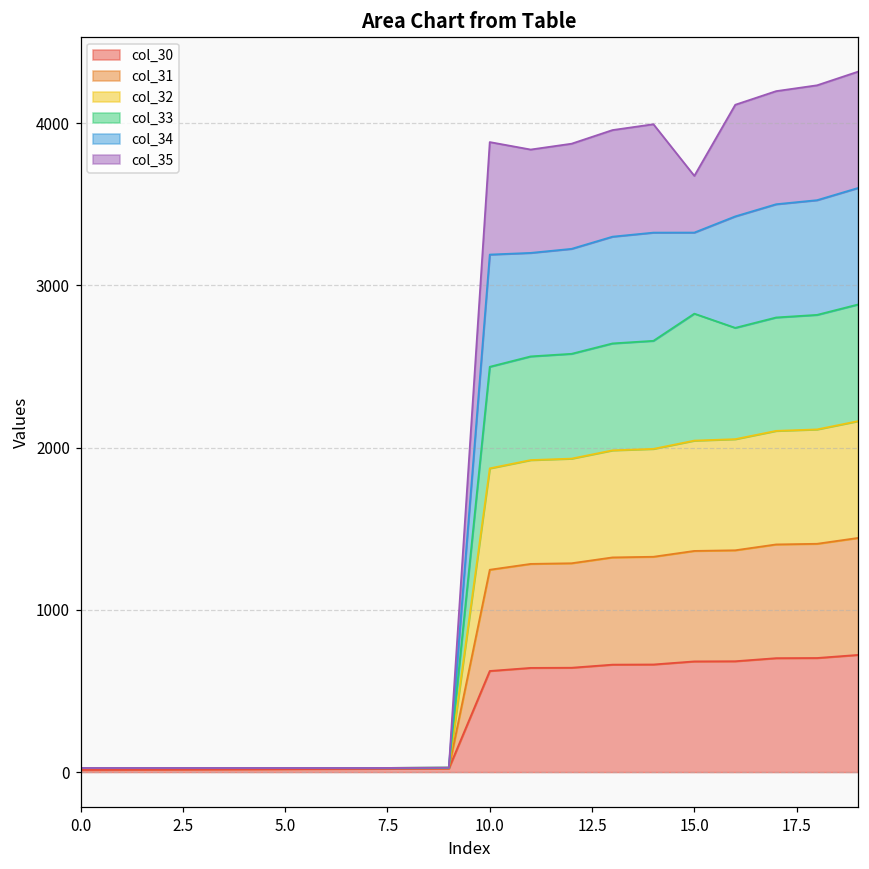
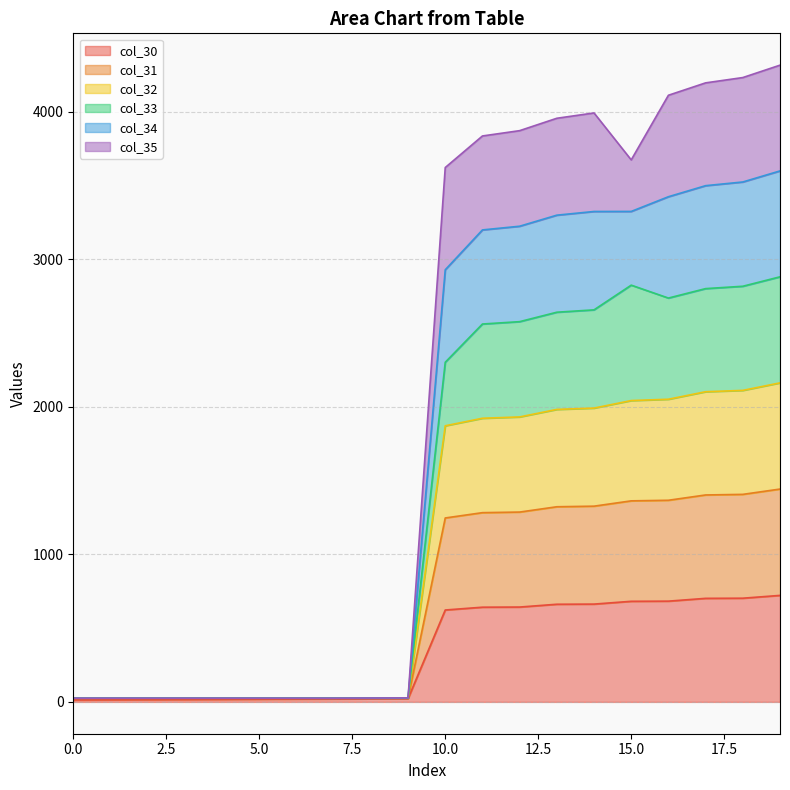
col_33, 10.0: 630 -> 430
col_34, 10.0: 690 -> 630
